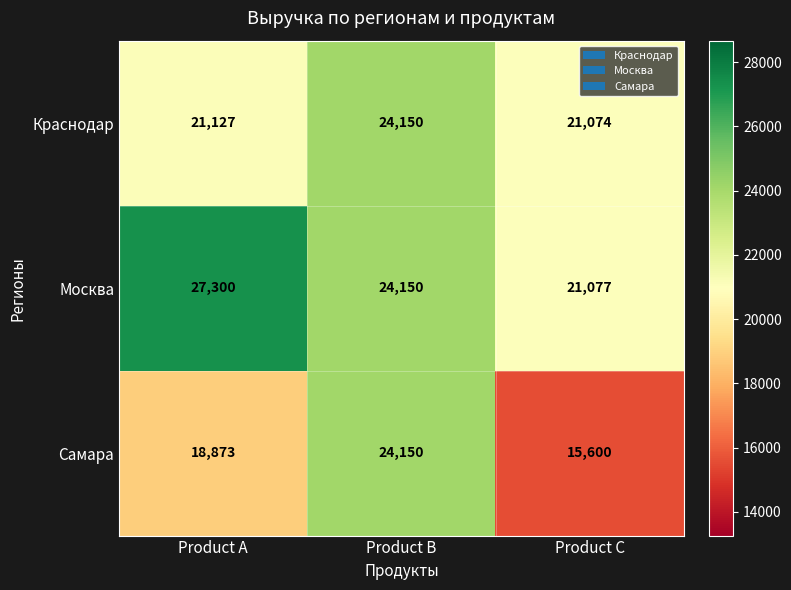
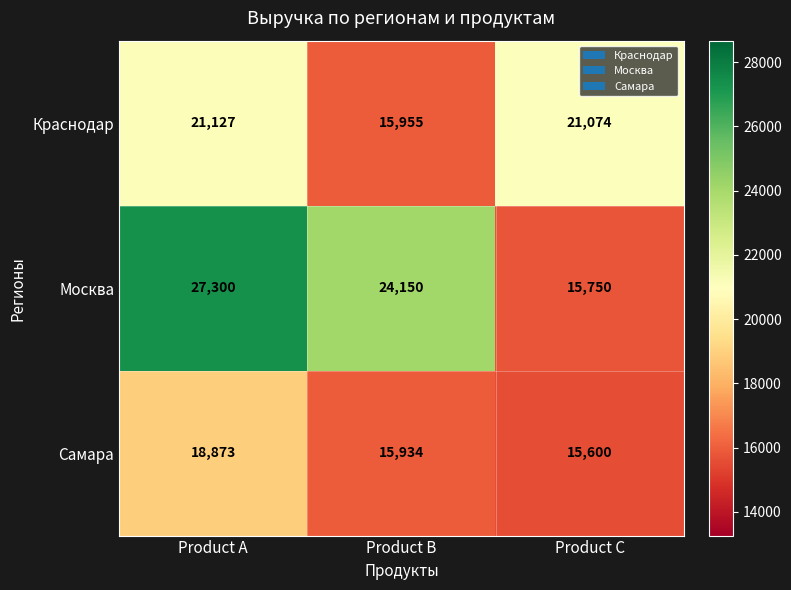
Краснодар, Product B: 24,150 -> 15,955
Москва, Product C: 21,077 -> 15,750
Самара, Product B: 24,150 -> 15,934
